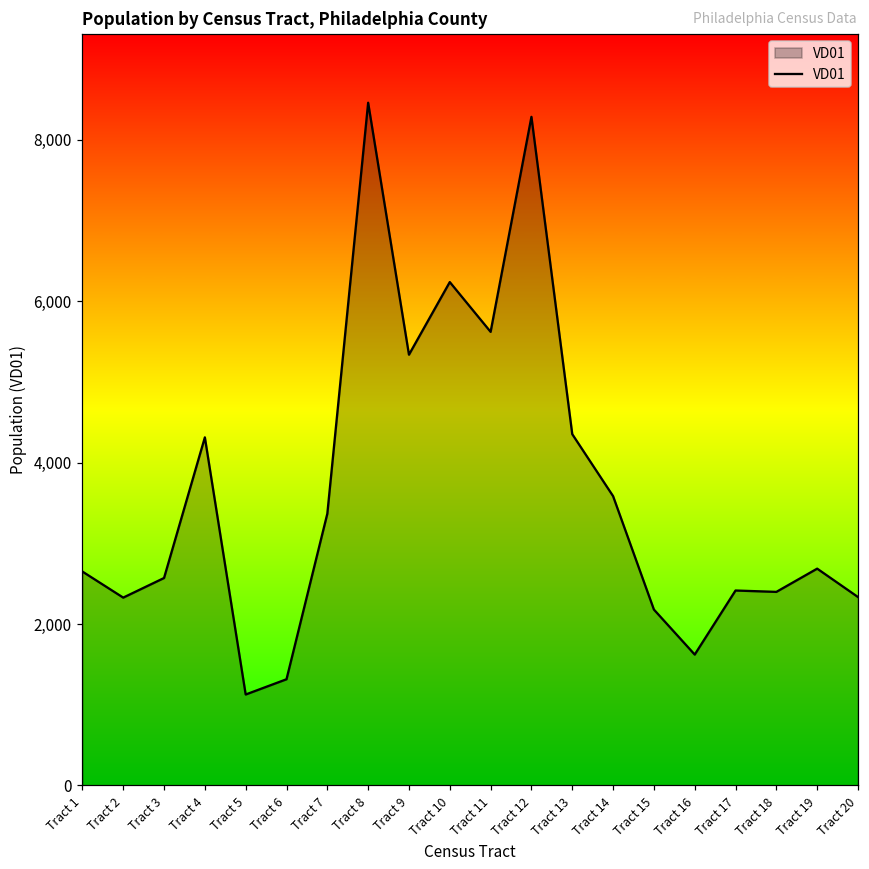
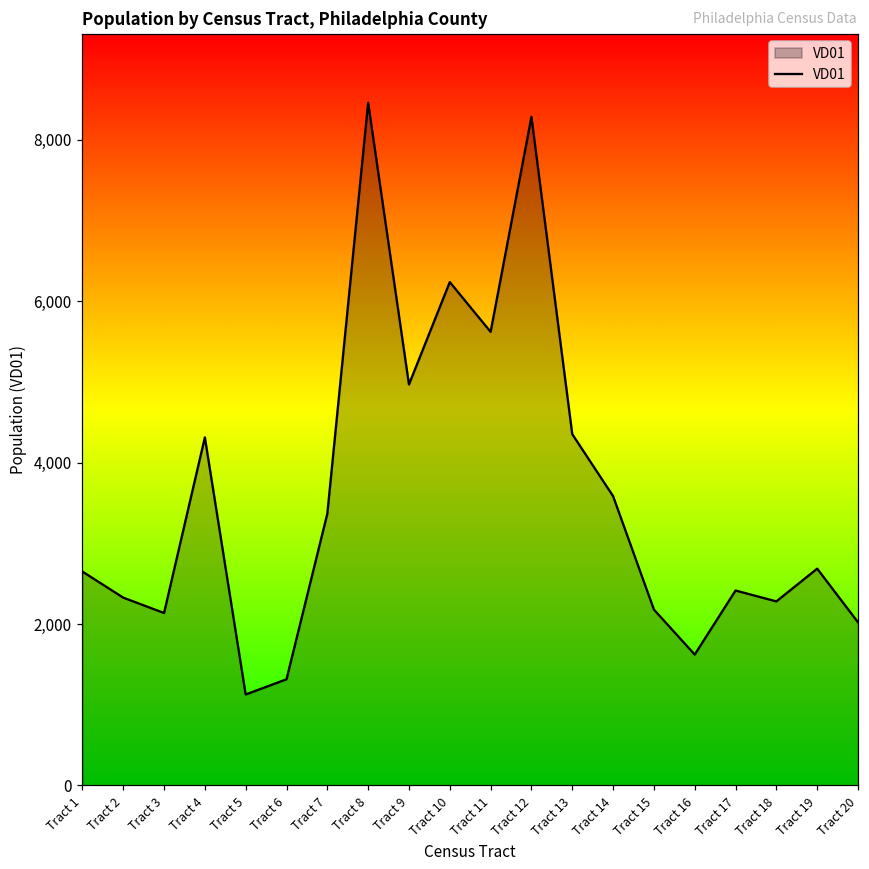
Tract 3: 2,600 -> 2,100
Tract 9: 5,300 -> 5,000
Tract 18: 2,400 -> 2,300
Tract 20: 2,300 -> 2,000
